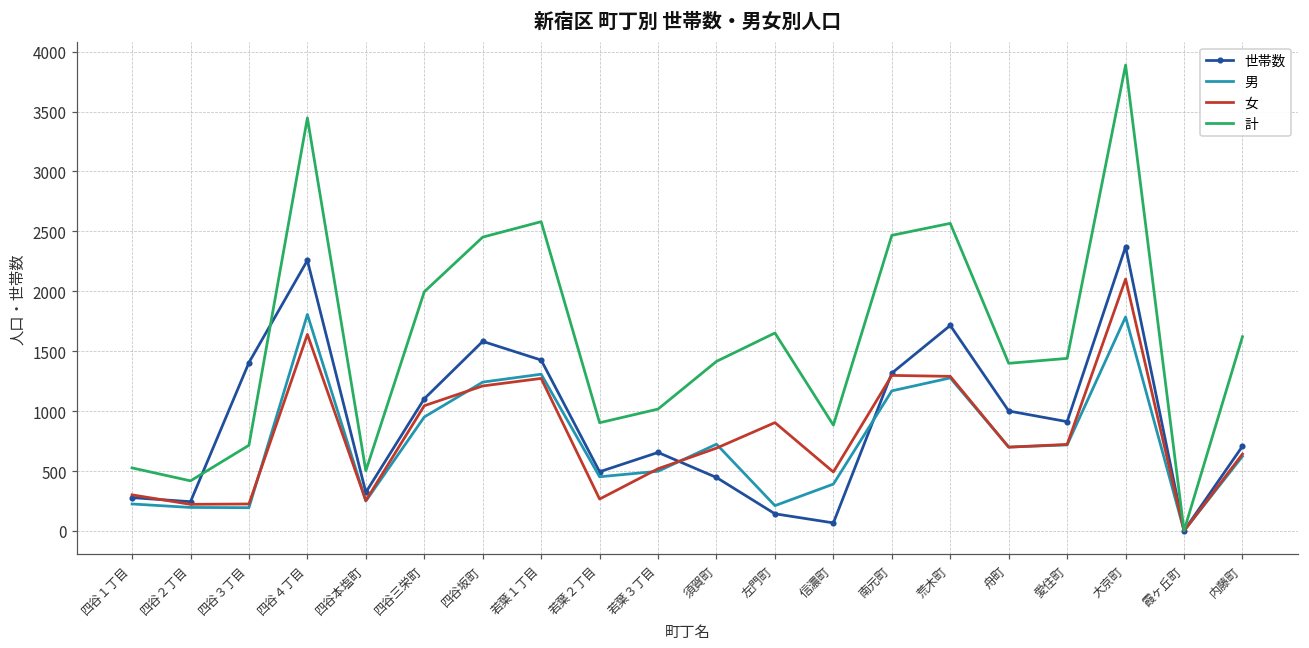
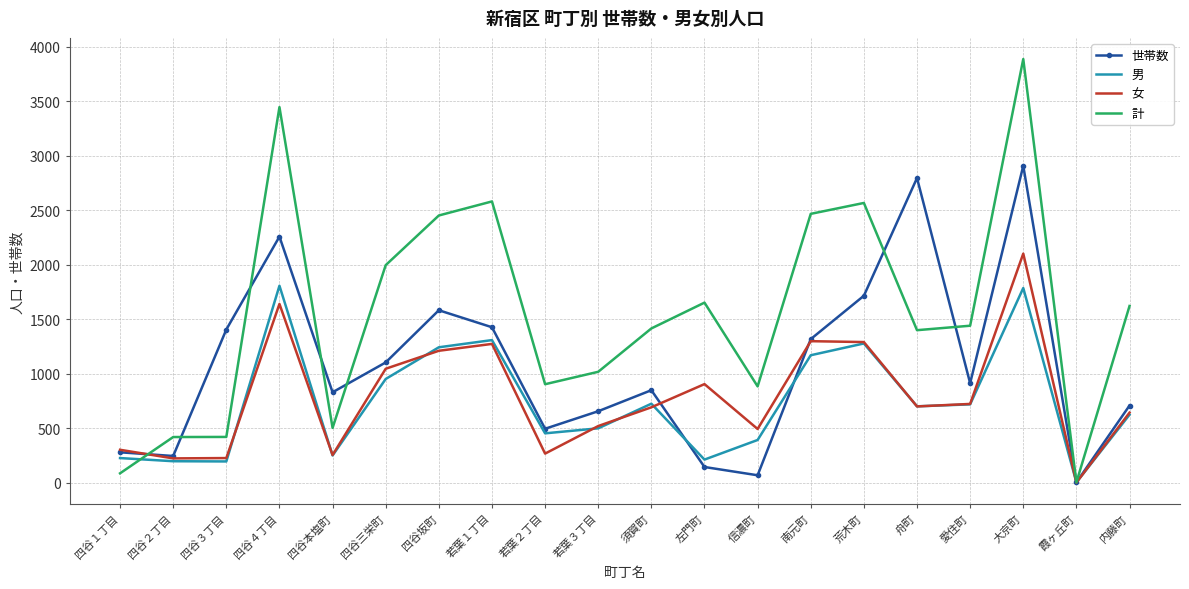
計, 四谷１丁目: 530 -> 90
計, 四谷３丁目: 720 -> 420
世帯数, 四谷本塩町: 320 -> 830
世帯数, 須賀町: 450 -> 850
世帯数, 舟町: 1000 -> 2800
世帯数, 大京町: 2370 -> 2910
